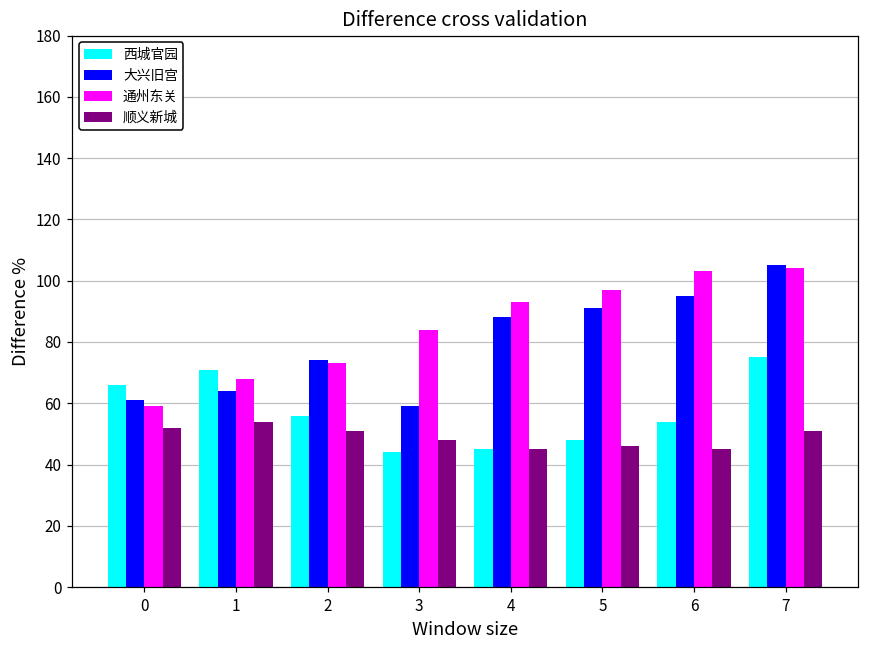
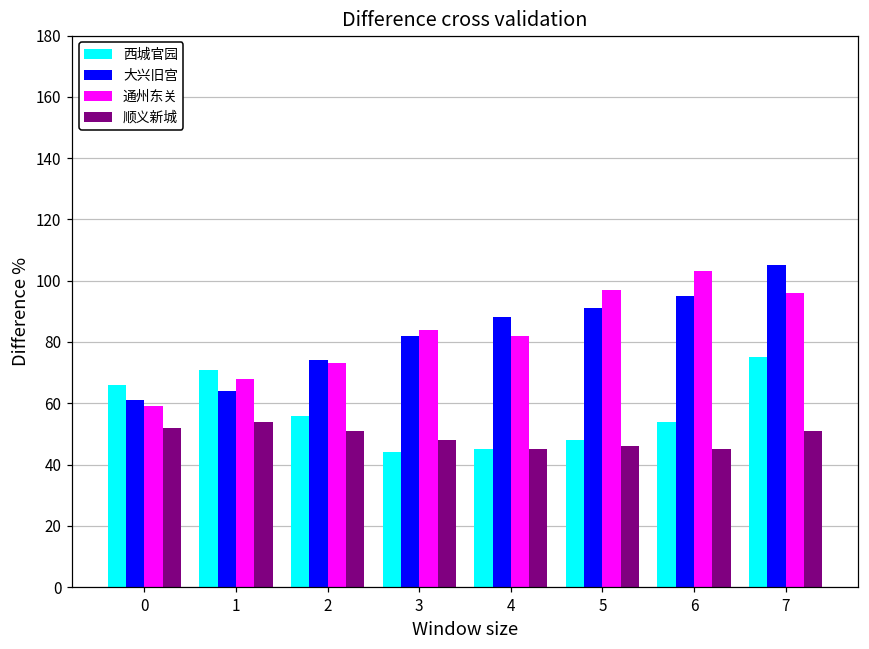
大兴旧宫, 3: 59 -> 82
通州东关, 4: 93 -> 82
通州东关, 7: 104 -> 96
